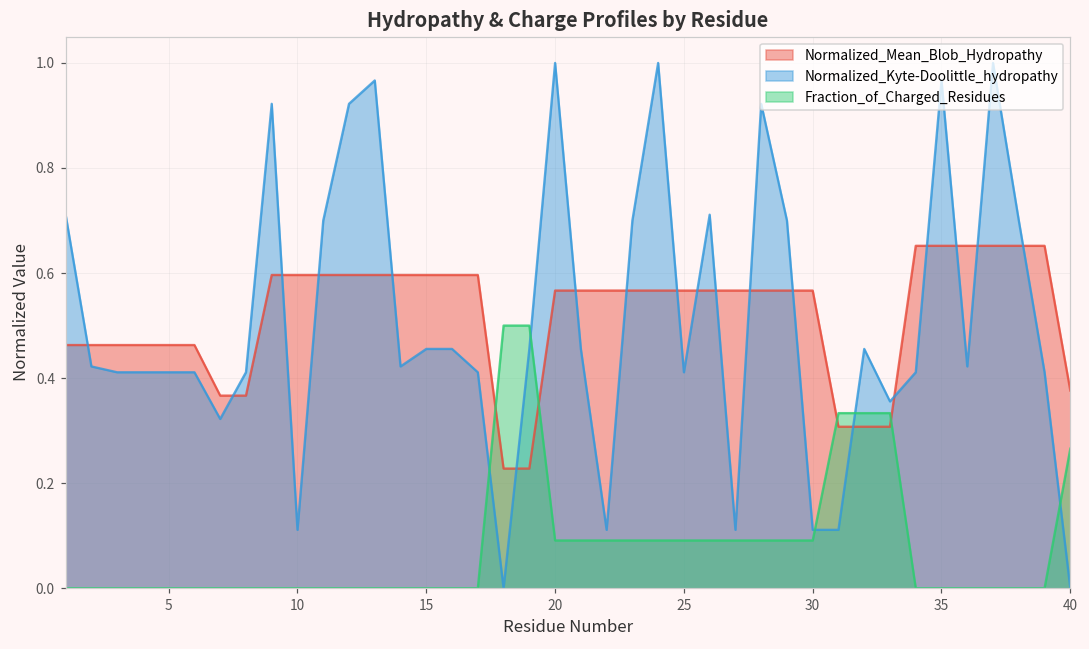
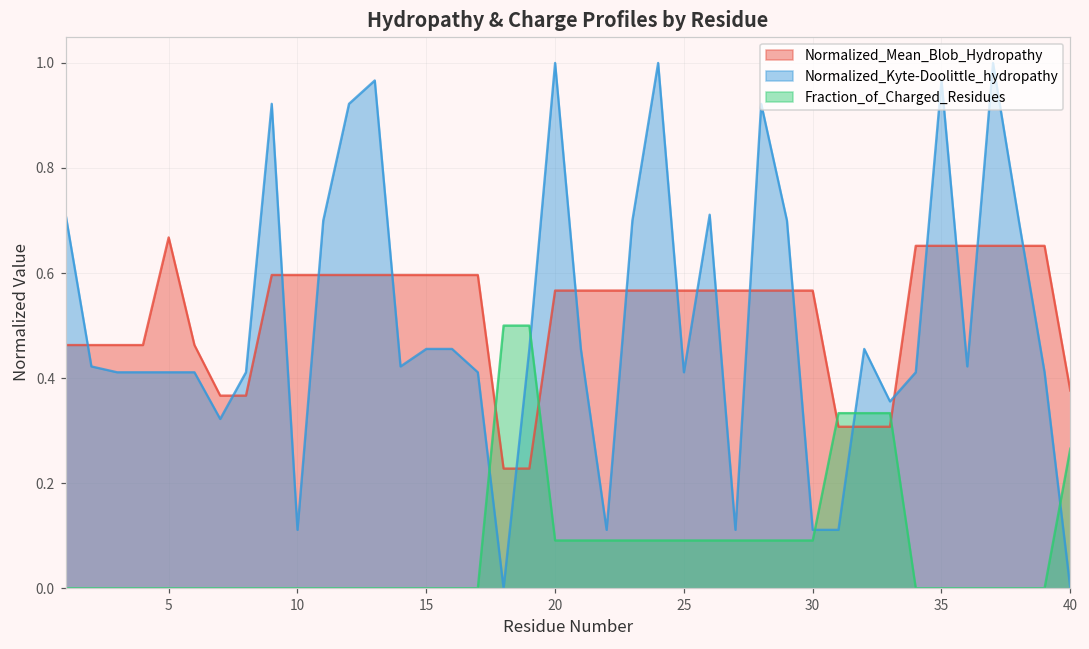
Normalized_Mean_Blob_Hydropathy, 5: 0.46 -> 0.67
